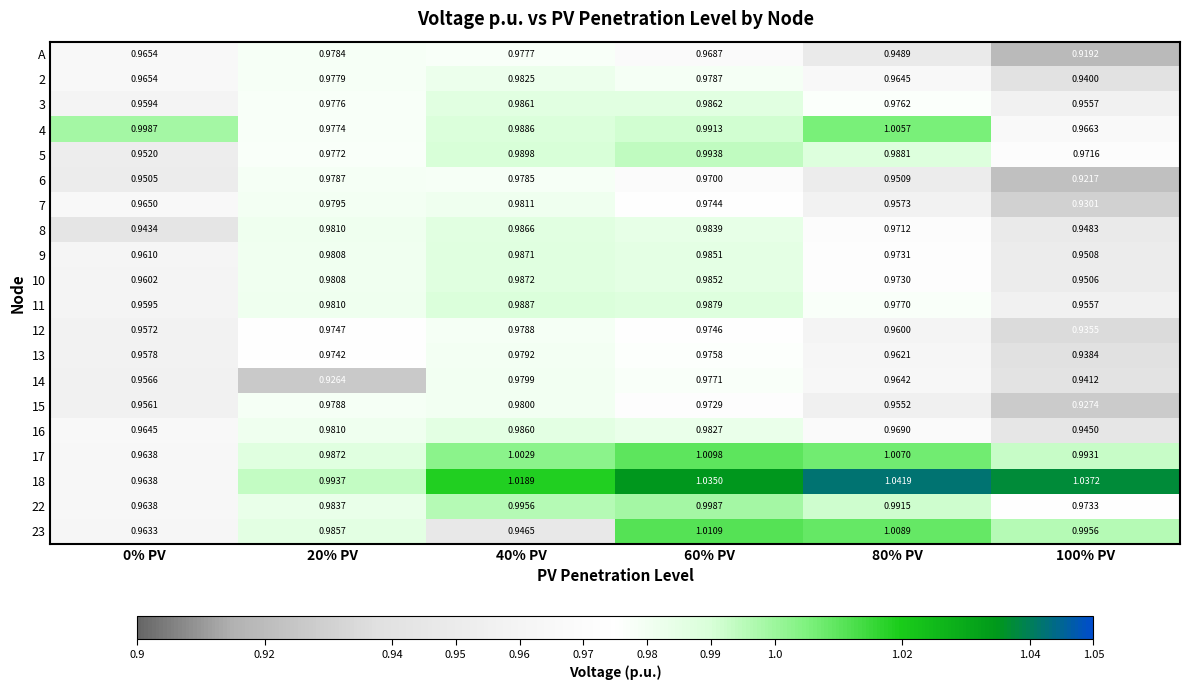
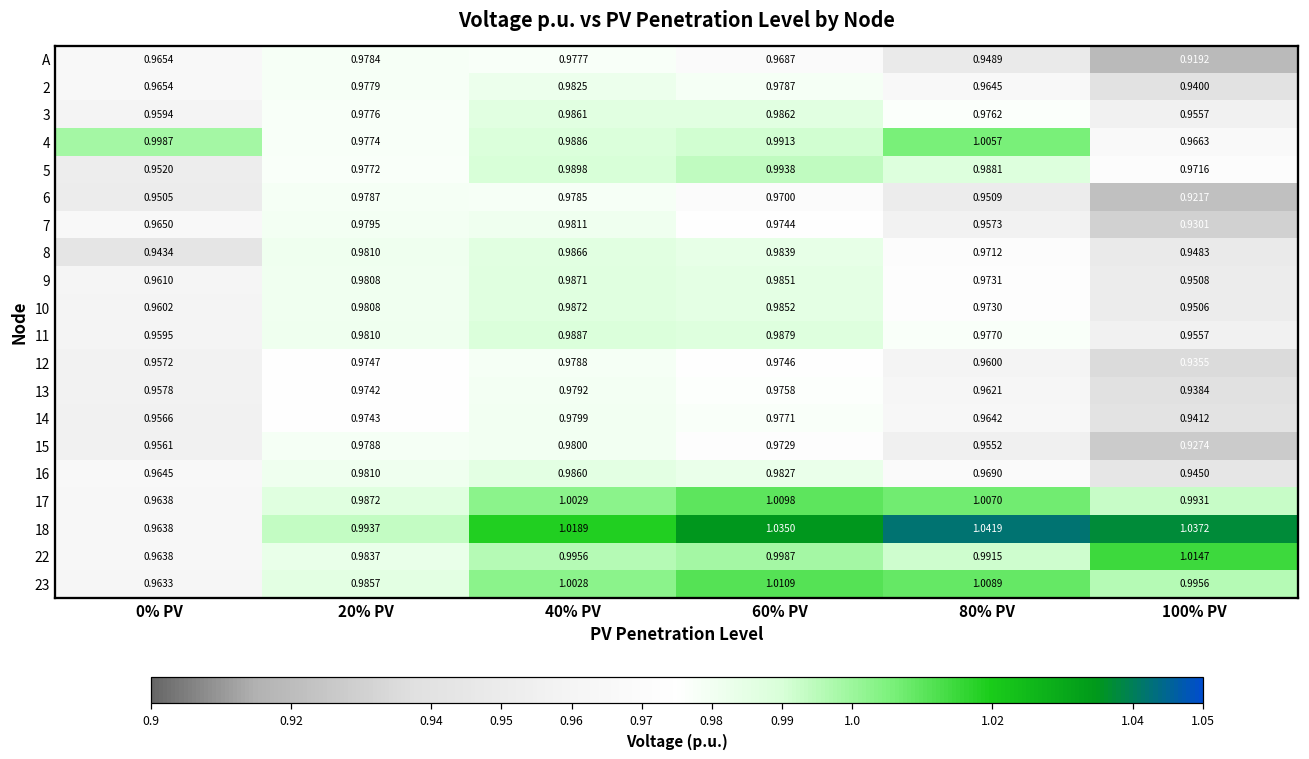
14, 20% PV: 0.9264 -> 0.9743
22, 100% PV: 0.9733 -> 1.0147
23, 40% PV: 0.9465 -> 1.0028
